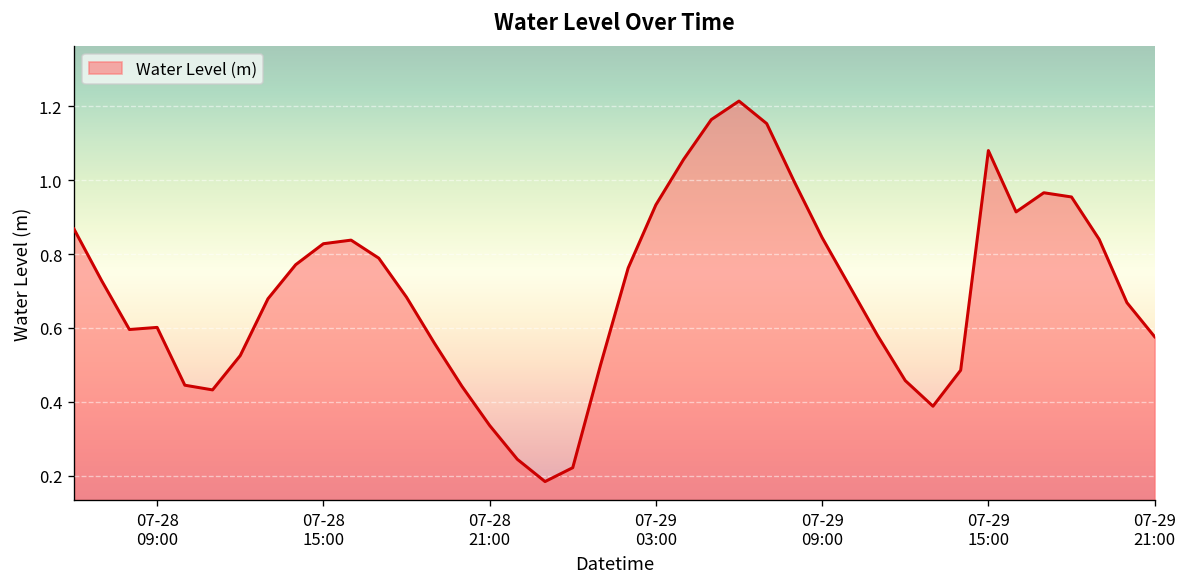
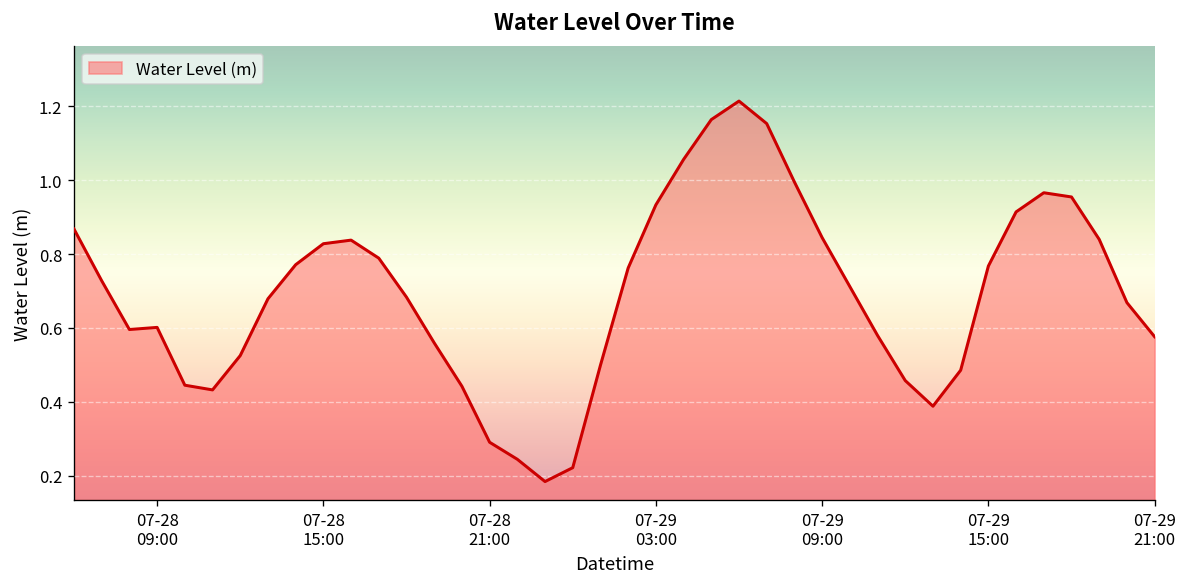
07-28 21:00: 0.34 -> 0.29
07-29 15:00: 1.08 -> 0.77
